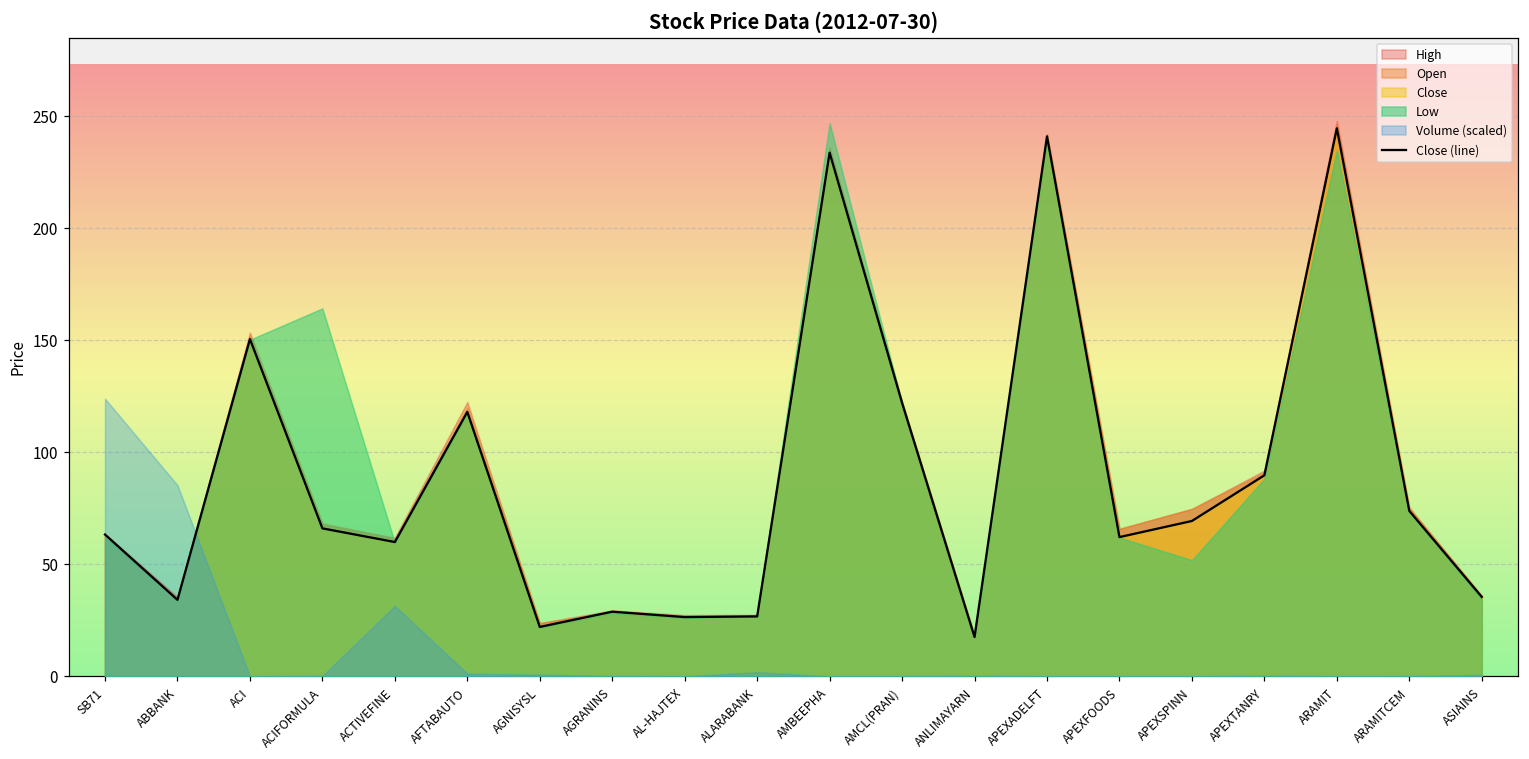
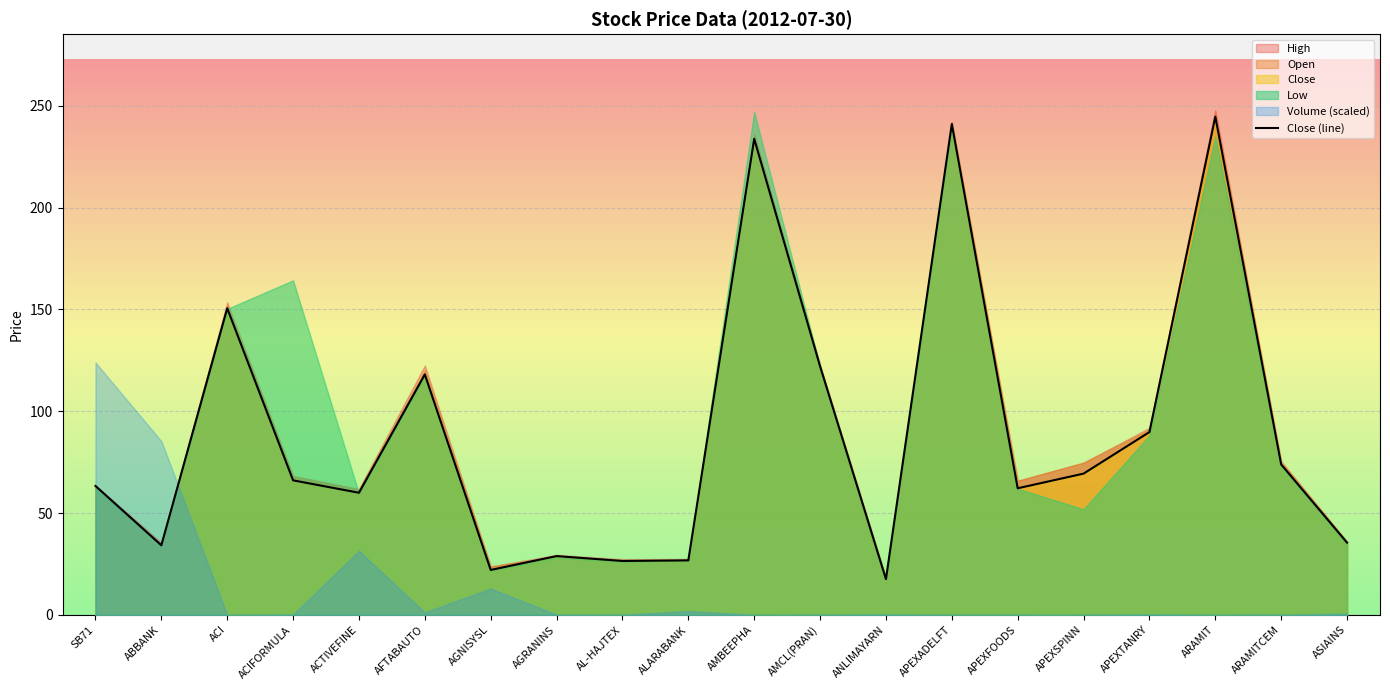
Volume (scaled), AGNISYSL: 1 -> 13
